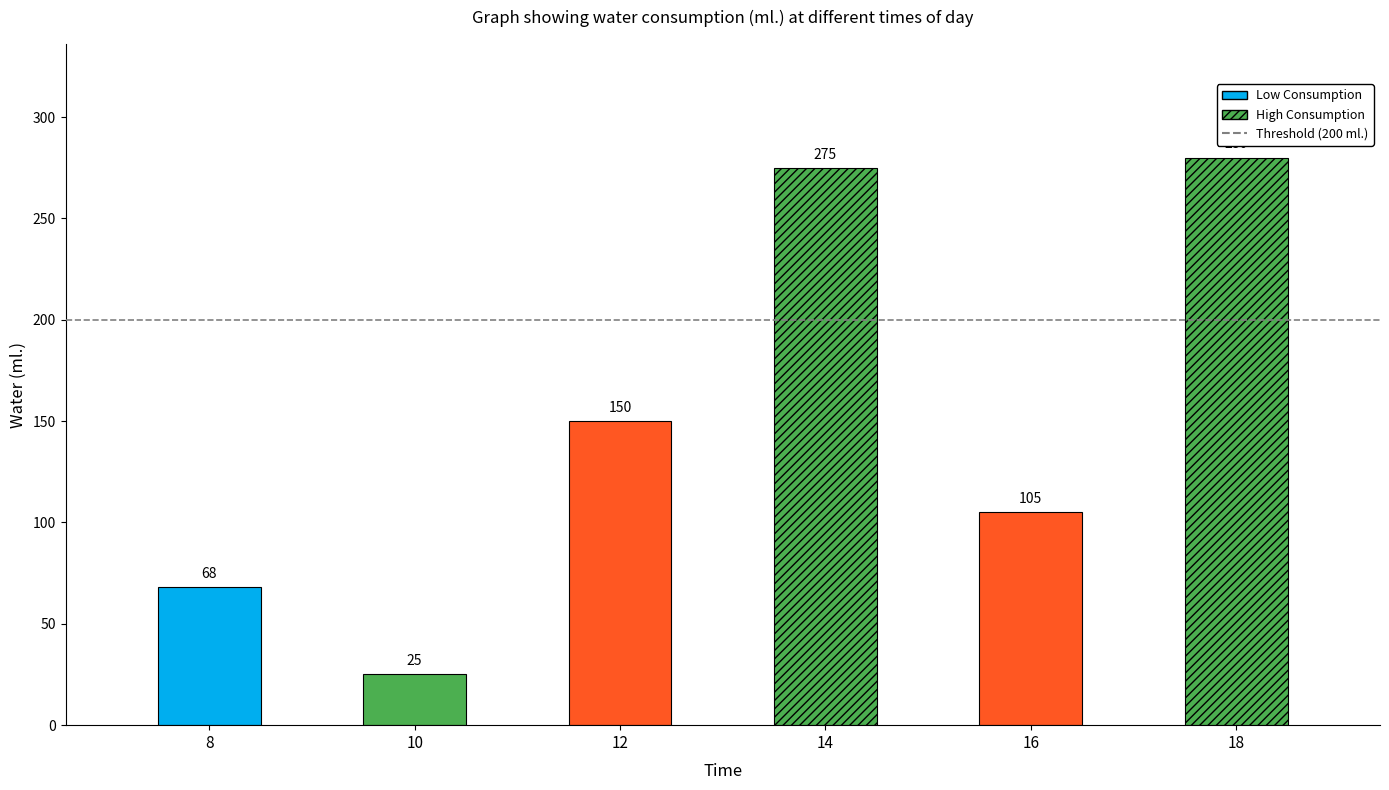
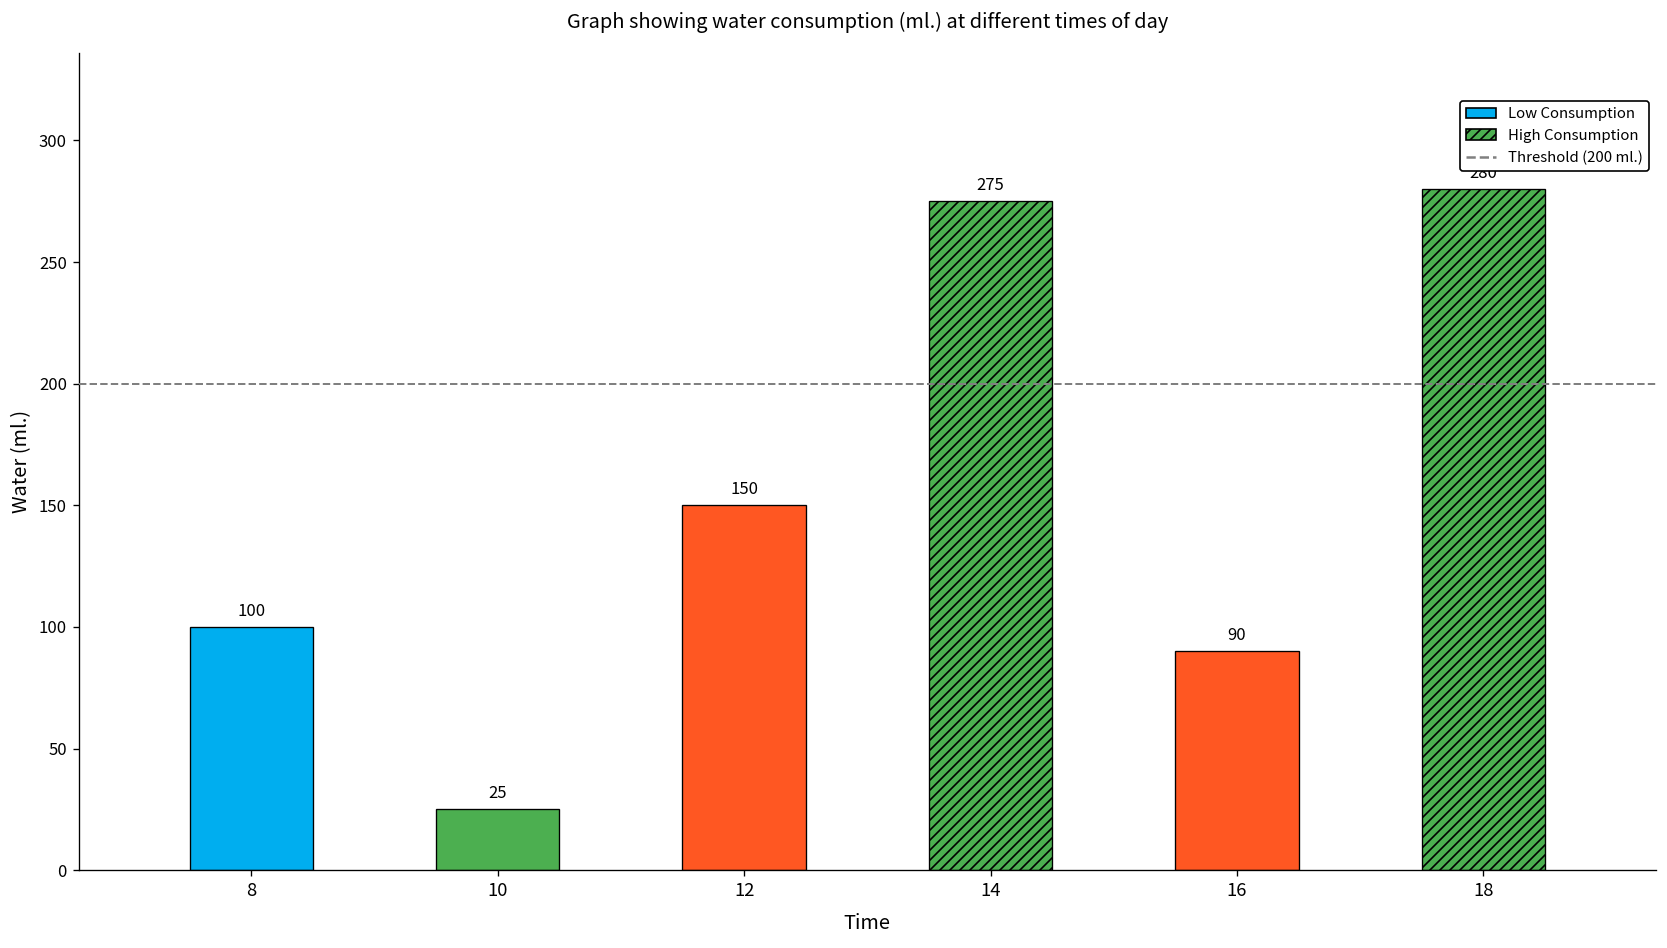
8: 68 -> 100
16: 105 -> 90
